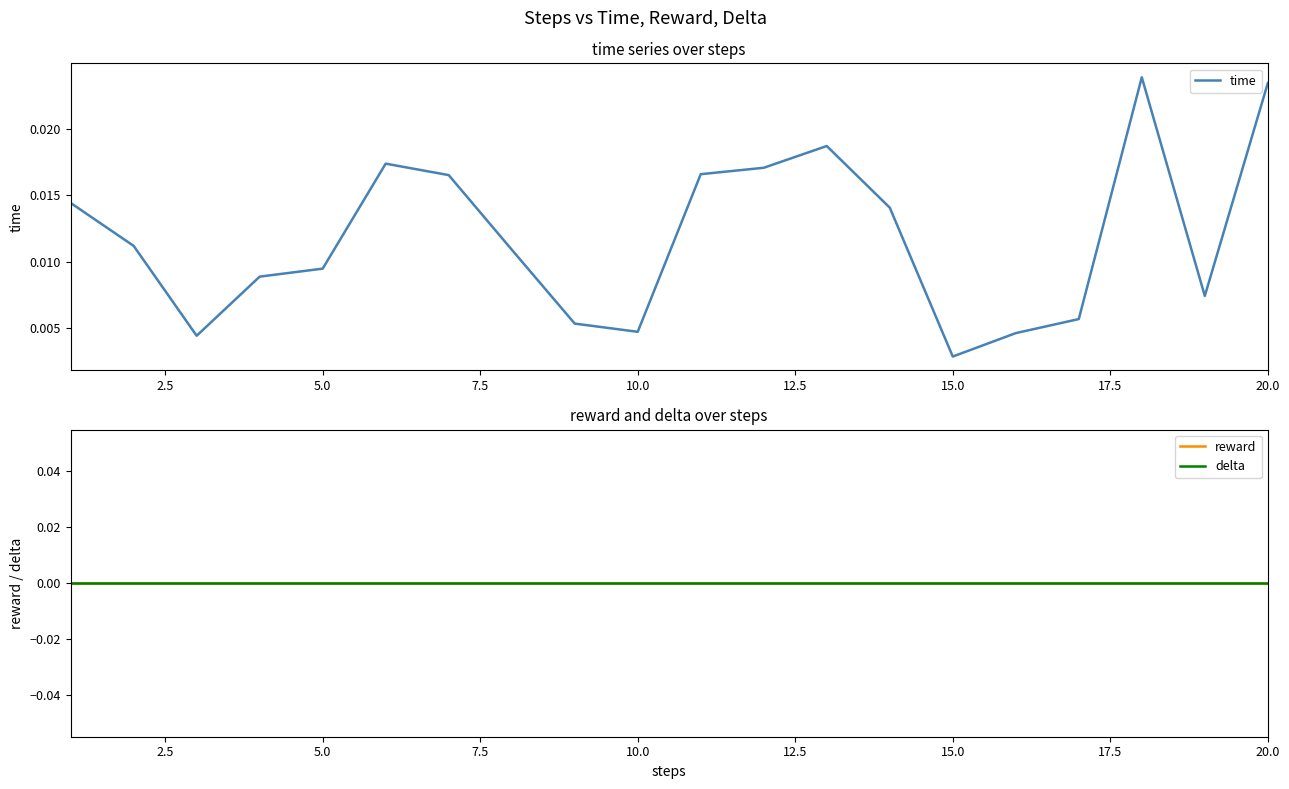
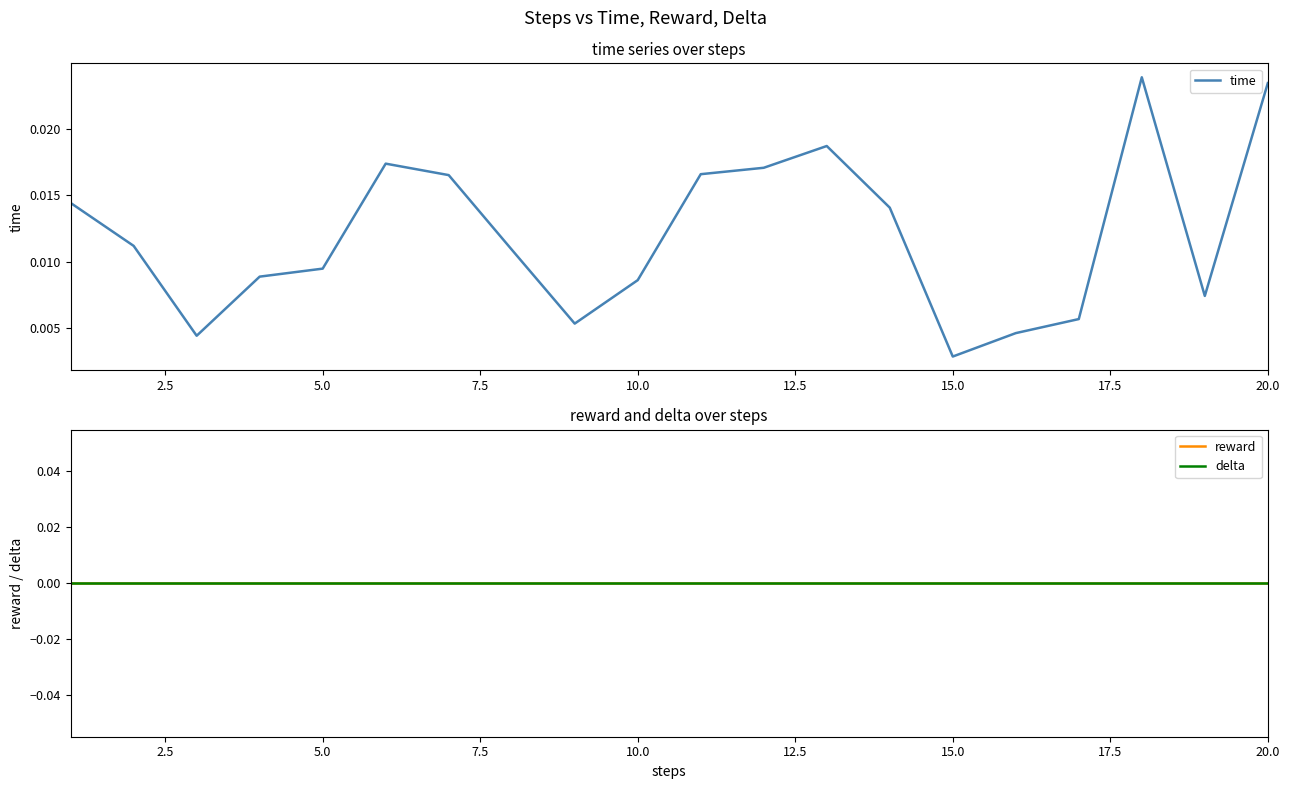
time series over steps, 10.0: 0.0047 -> 0.0086
